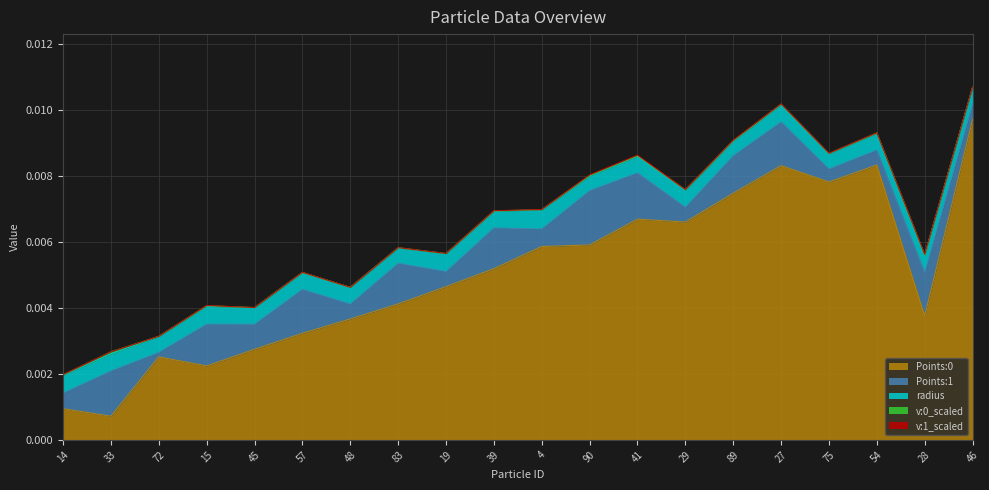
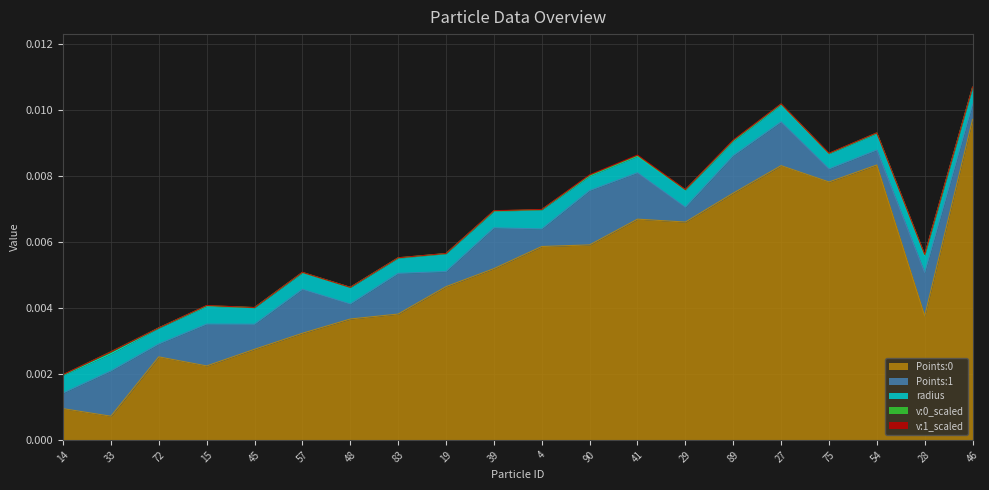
Points:1, 72: 0.0001 -> 0.0004
Points:0, 83: 0.0041 -> 0.0038
